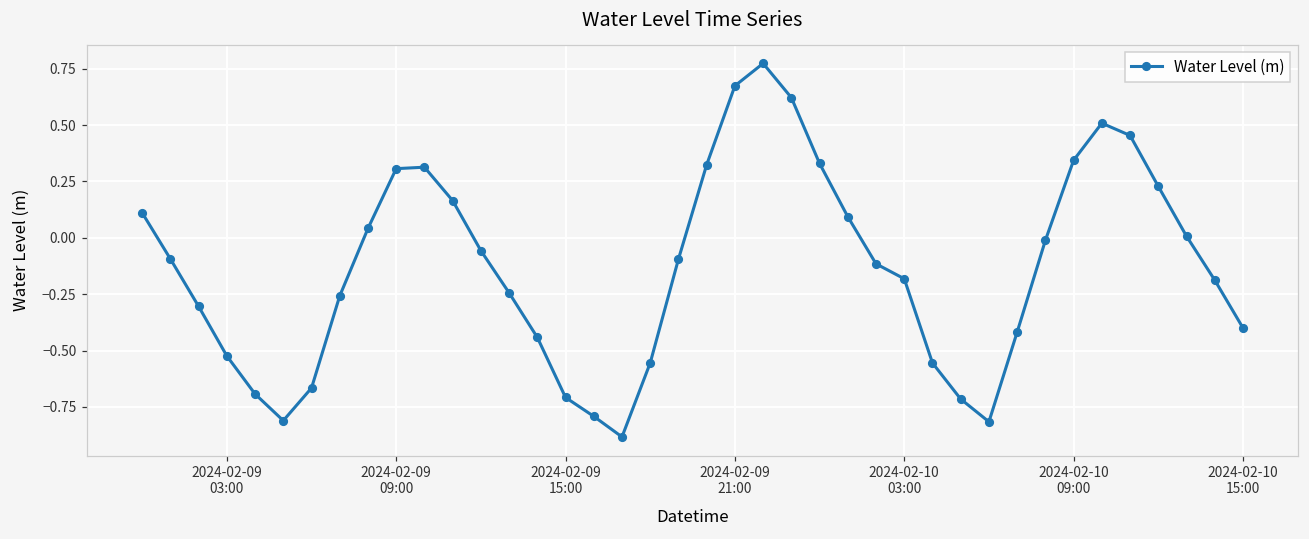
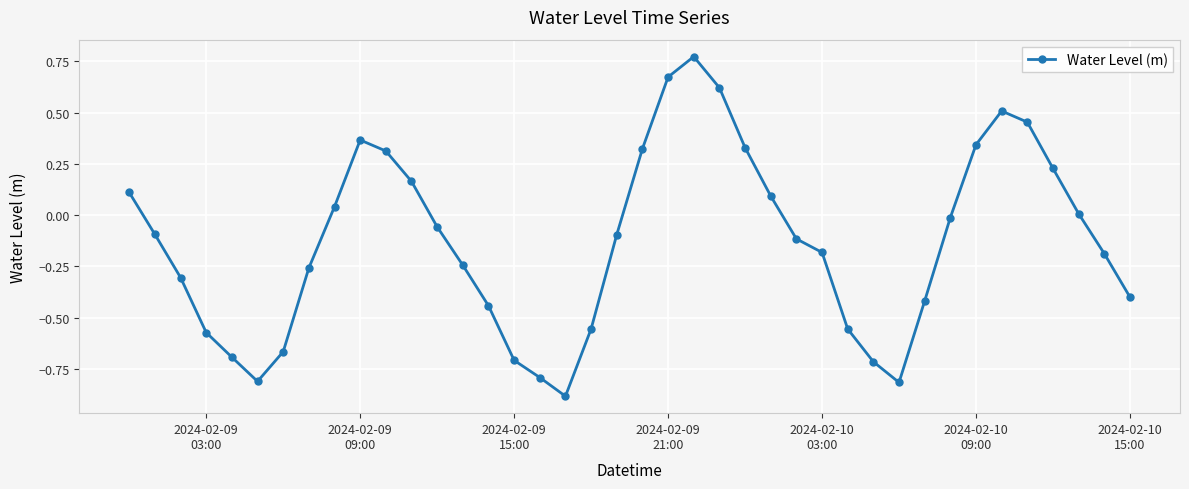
2024-02-09 03:00: -0.52 -> -0.57
2024-02-09 09:00: 0.31 -> 0.37
